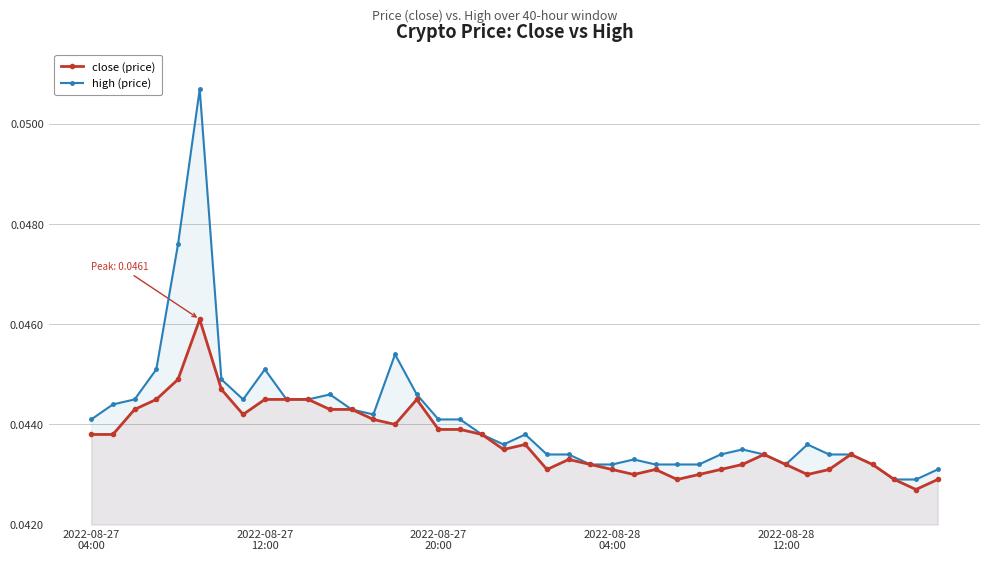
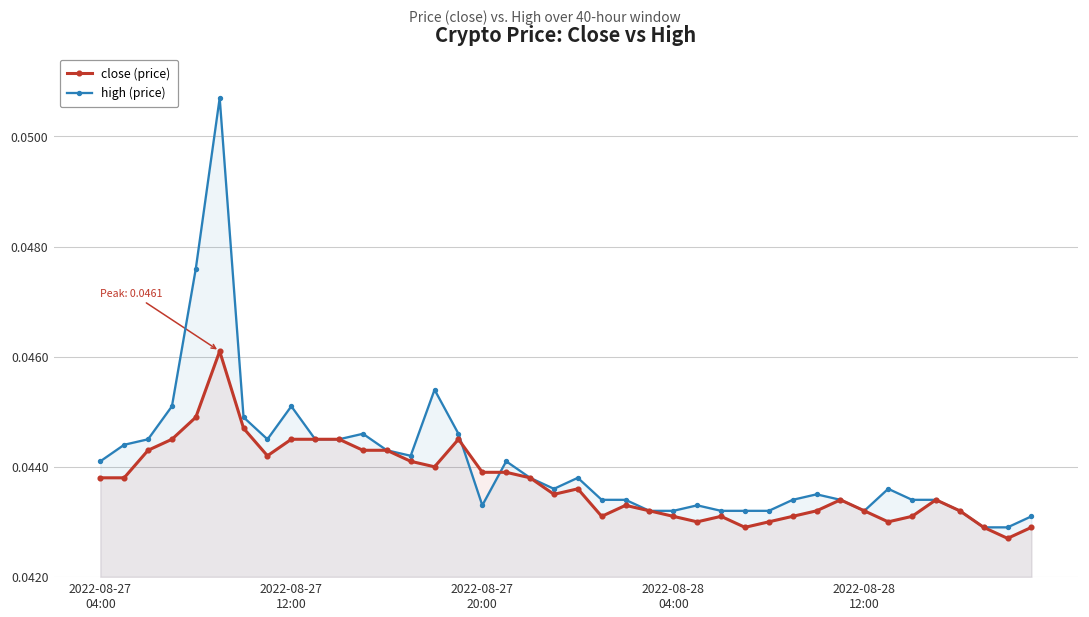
high (price), 2022-08-27 20:00: 0.0441 -> 0.0433
